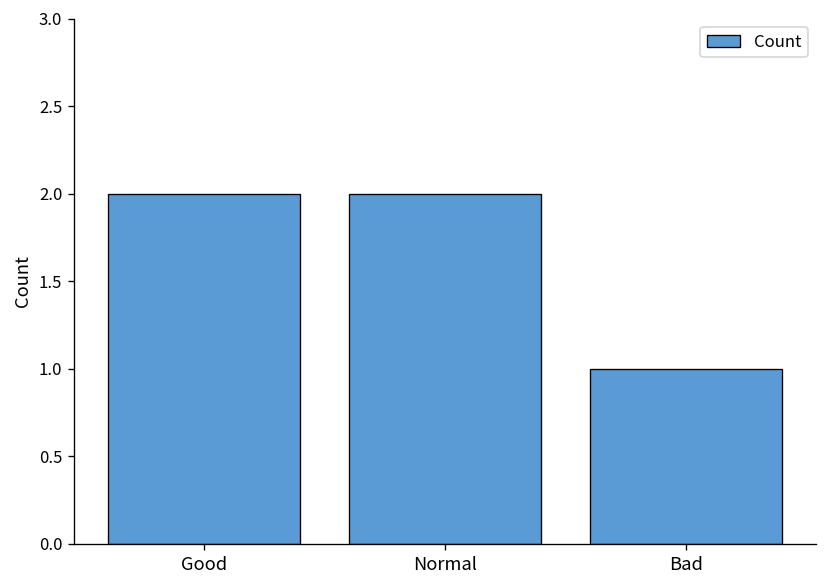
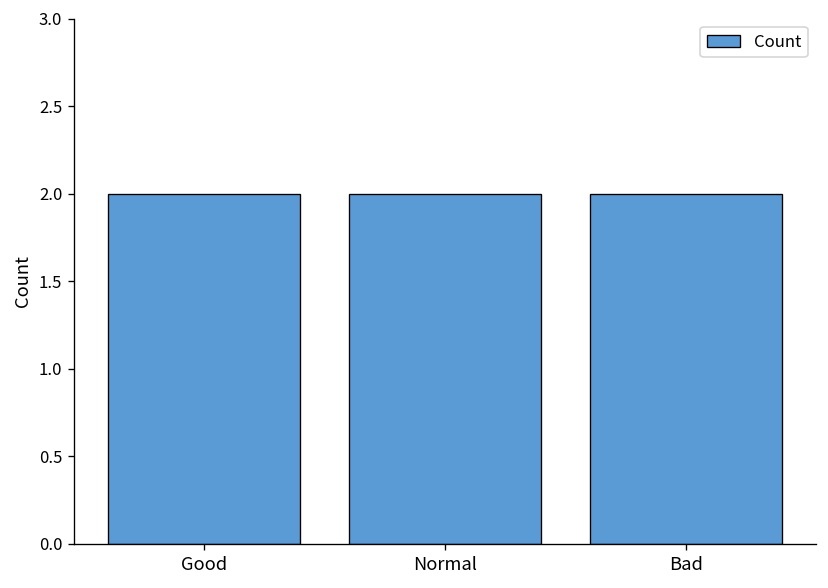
Bad: 1 -> 2
